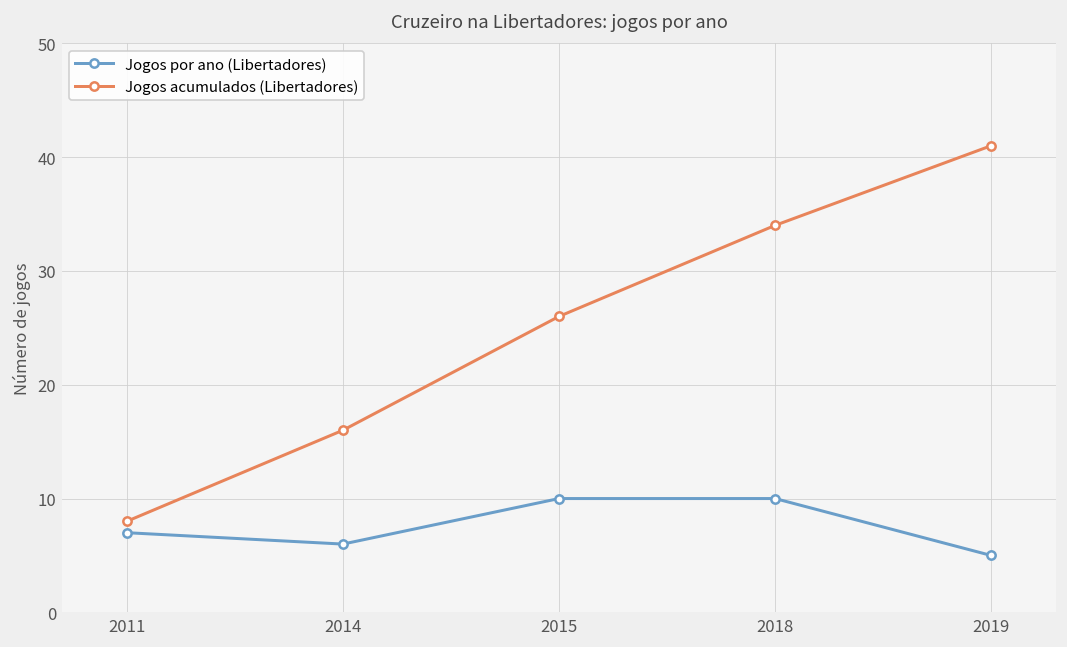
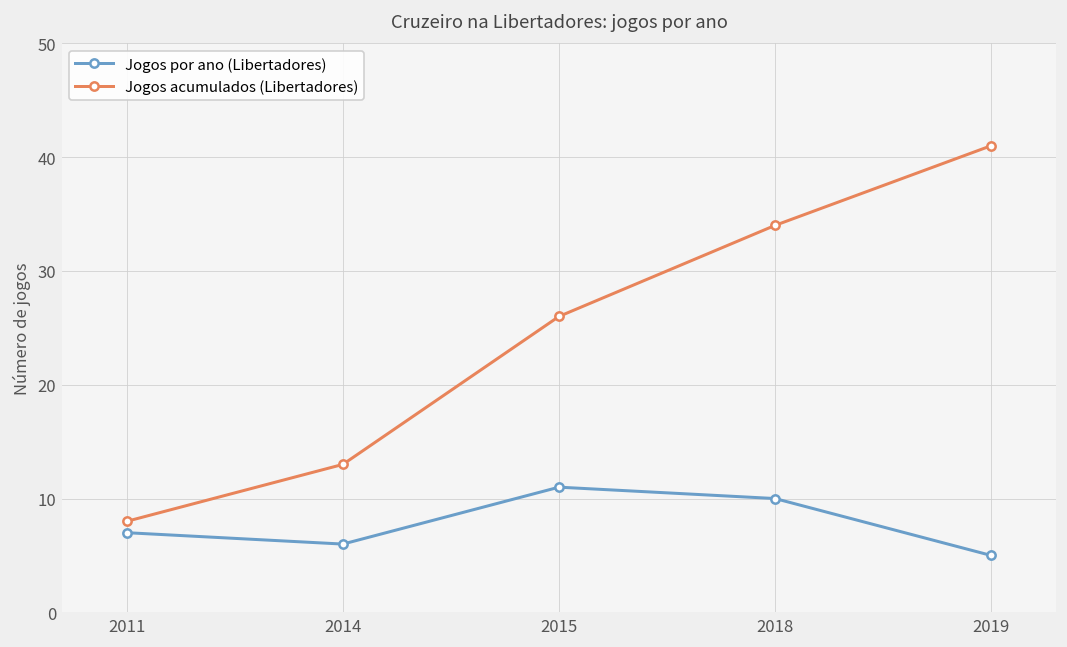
Jogos acumulados (Libertadores), 2014: 16 -> 13
Jogos por ano (Libertadores), 2015: 10 -> 11
